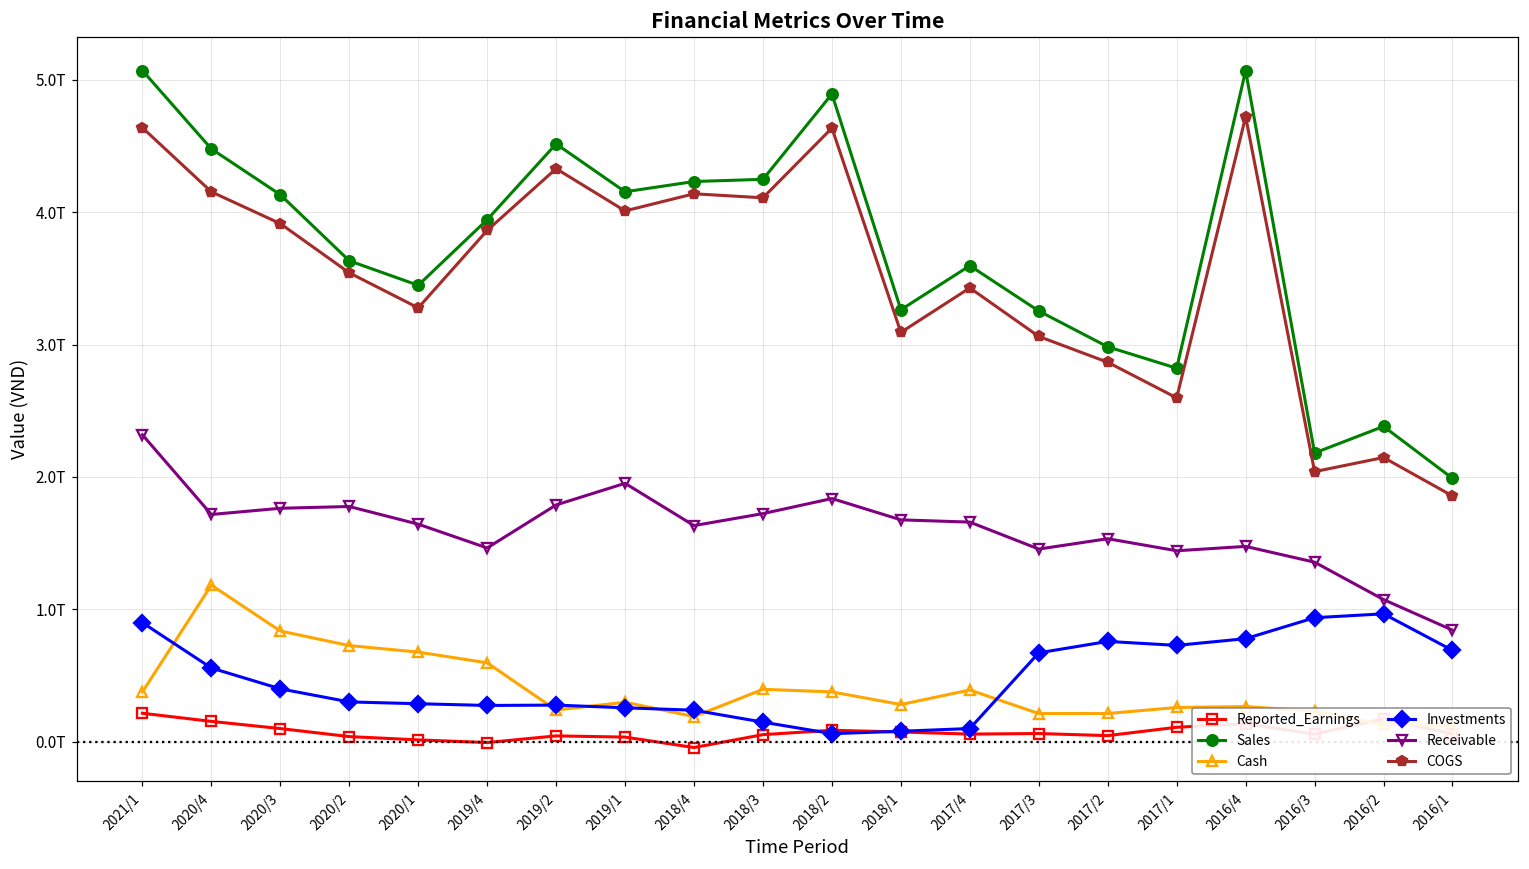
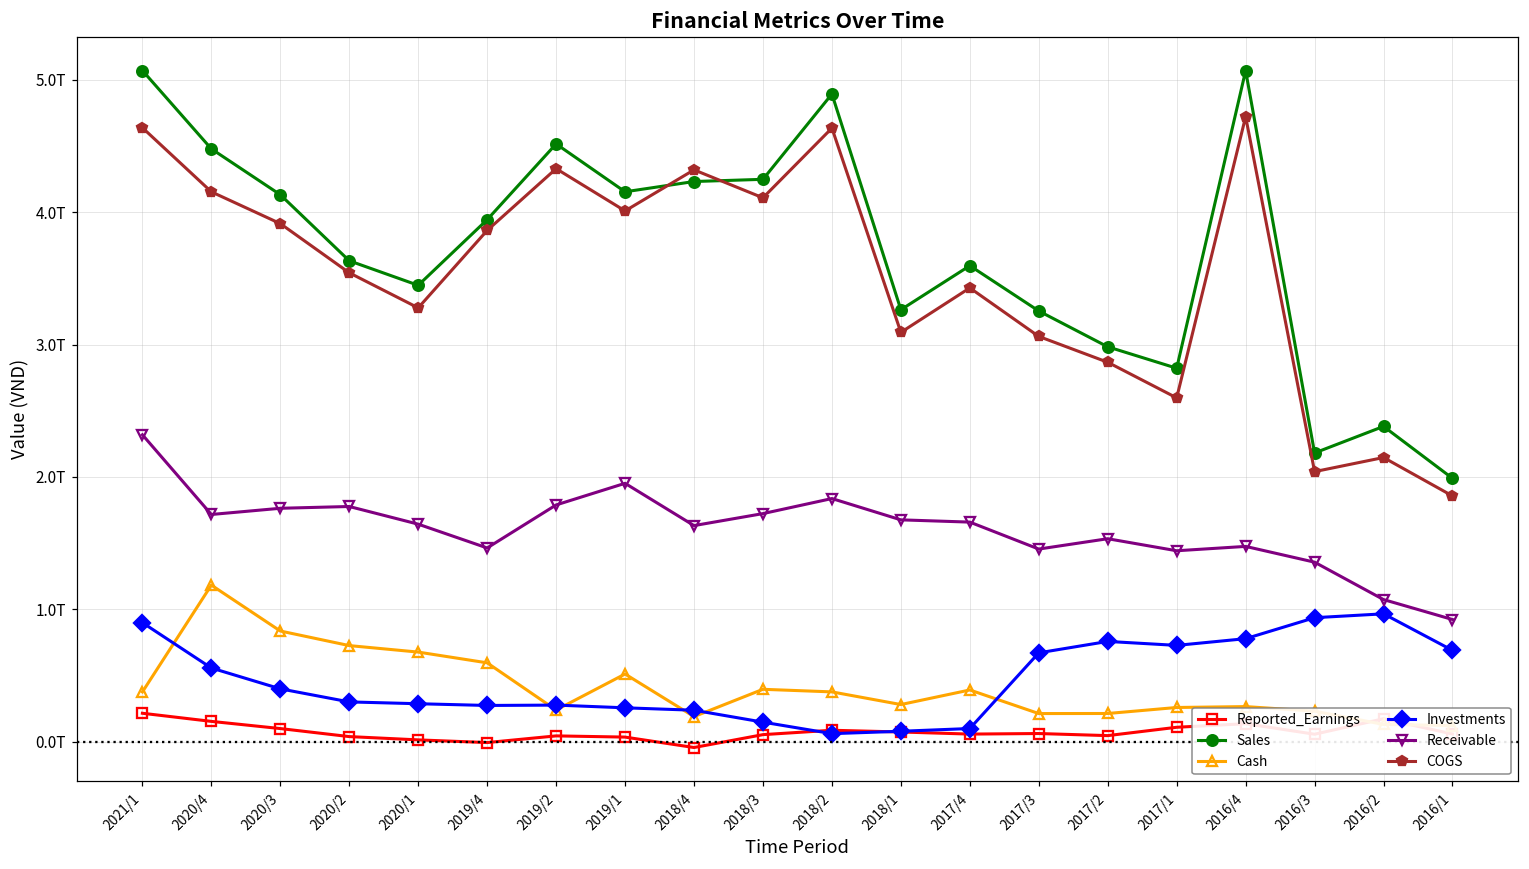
Cash, 2019/1: 0.30T -> 0.51T
COGS, 2018/4: 4.14T -> 4.32T
Receivable, 2016/1: 0.84T -> 0.92T
